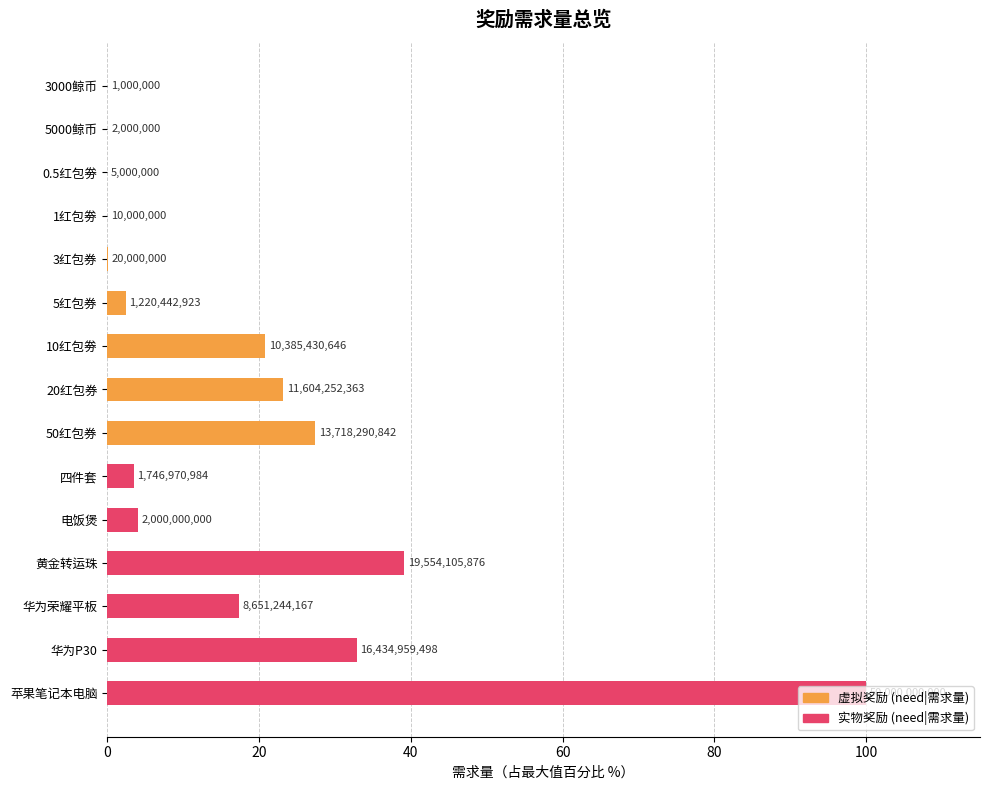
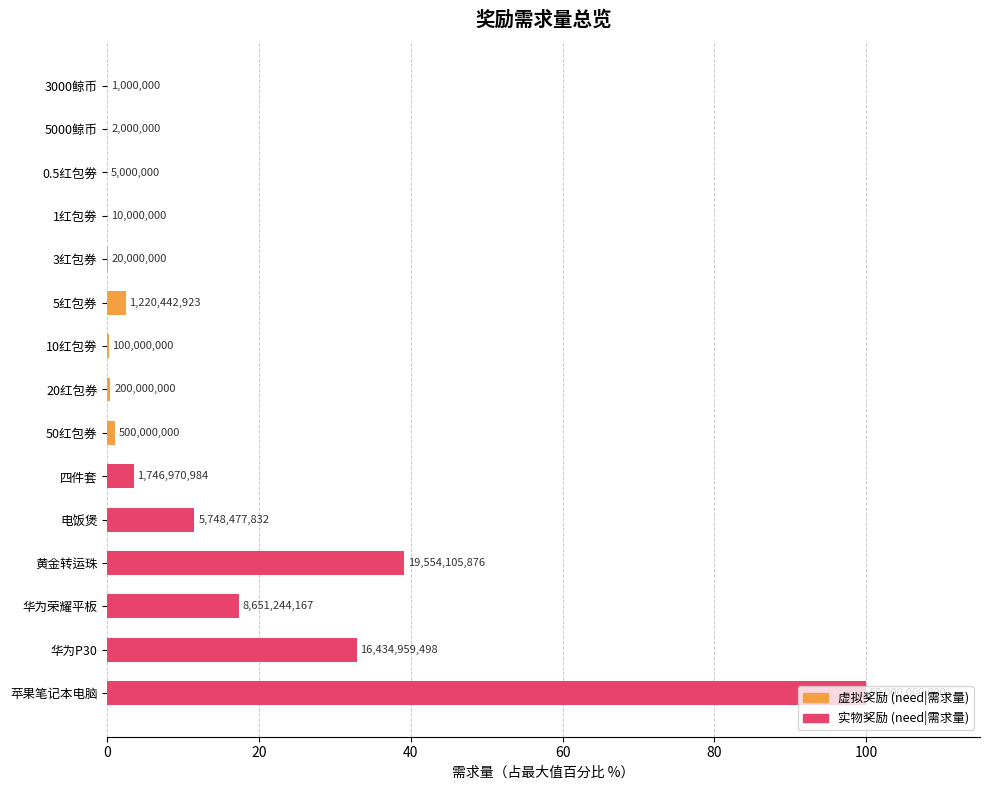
10红包劵: 10,385,430,646 -> 100,000,000
20红包券: 11,604,252,363 -> 200,000,000
50红包券: 13,718,290,842 -> 500,000,000
电饭煲: 2,000,000,000 -> 5,748,477,832
